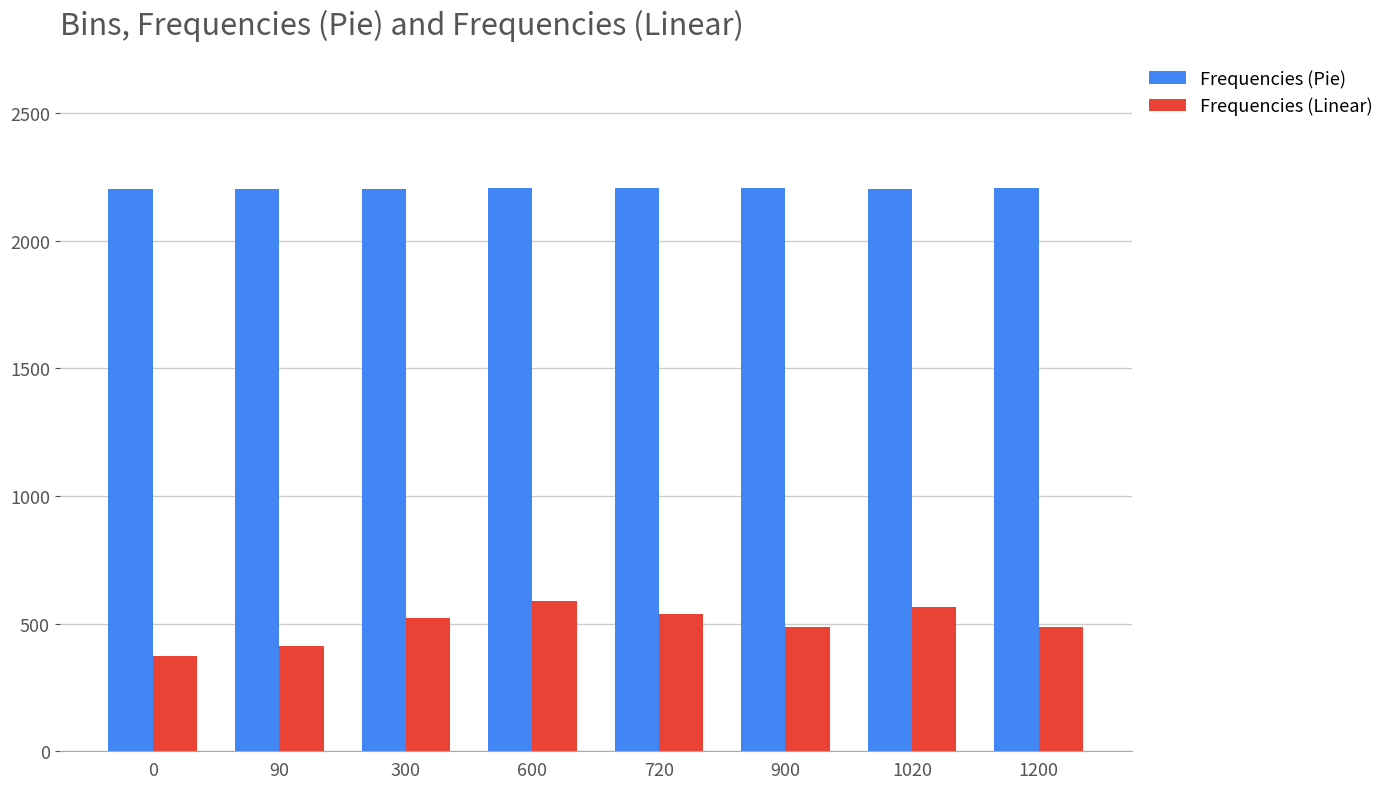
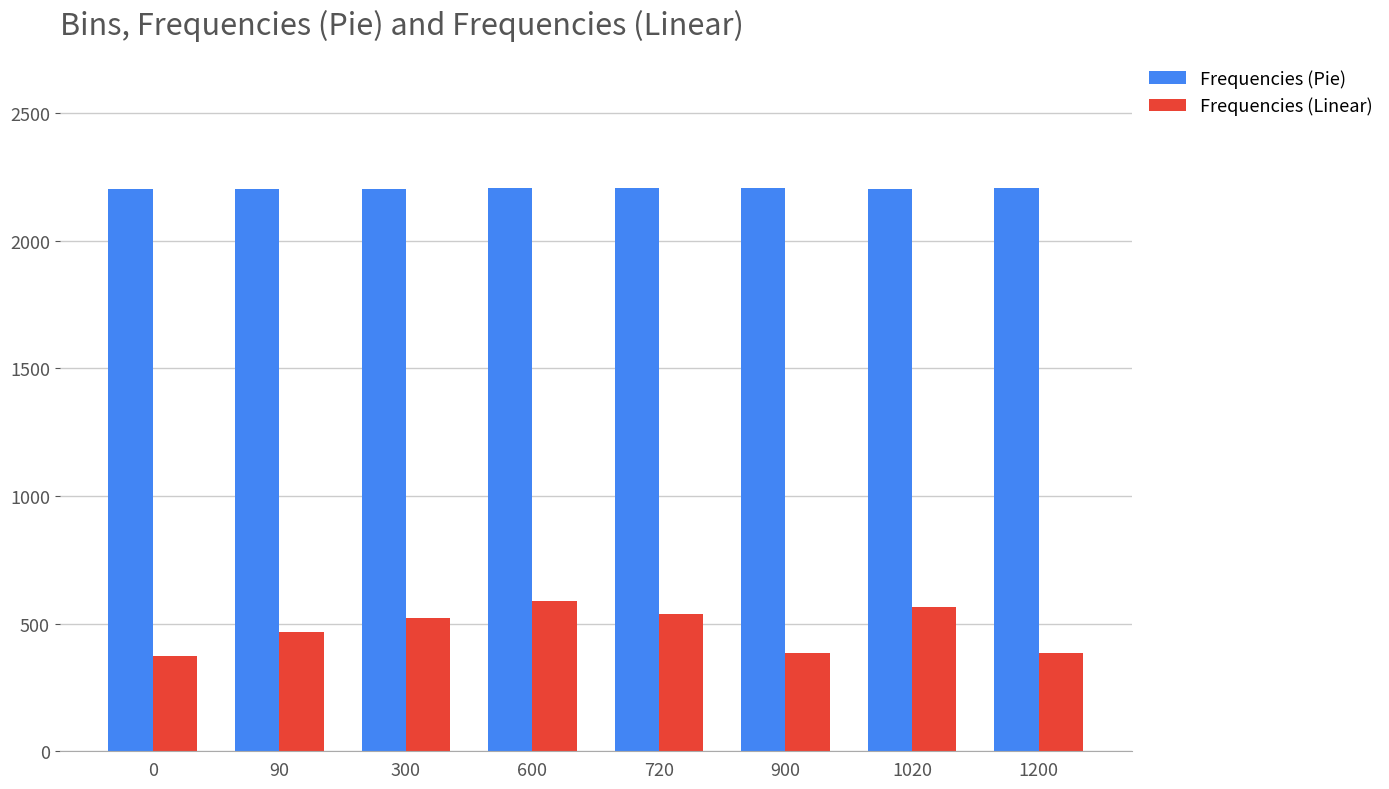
Frequencies (Linear), 90: 410 -> 470
Frequencies (Linear), 900: 490 -> 390
Frequencies (Linear), 1200: 490 -> 380
